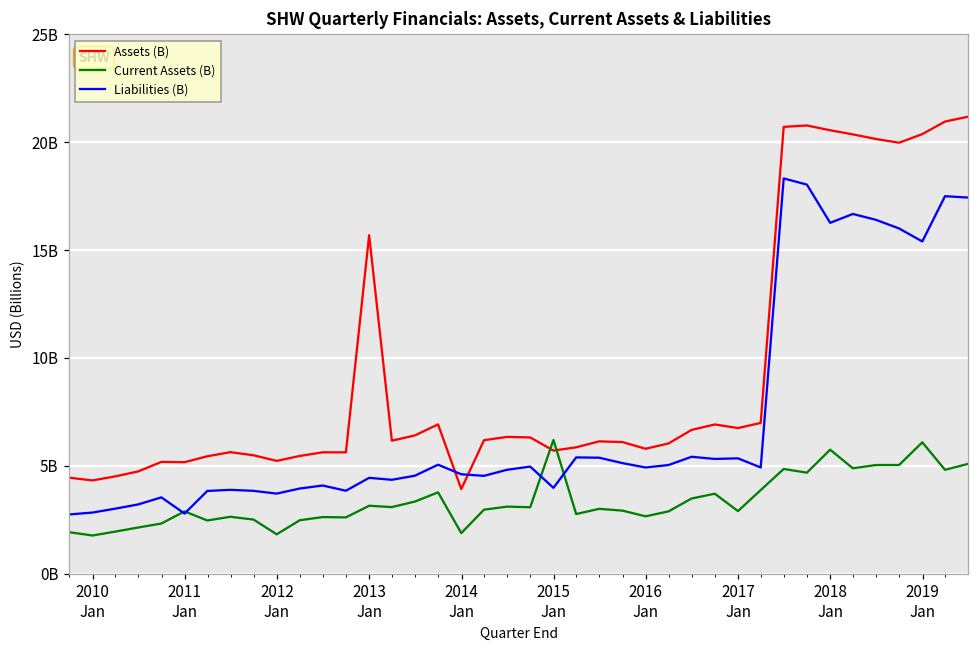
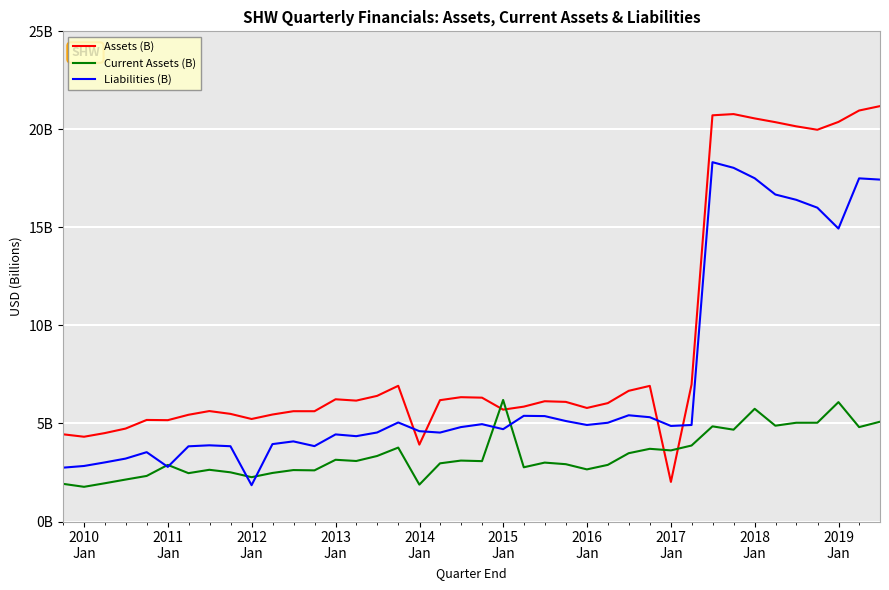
Current Assets (B), 2012 Jan: 1800000000 -> 2300000000
Liabilities (B), 2012 Jan: 3700000000 -> 1900000000
Assets (B), 2013 Jan: 15700000000 -> 6200000000
Liabilities (B), 2015 Jan: 4000000000 -> 4700000000
Assets (B), 2017 Jan: 6800000000 -> 2000000000
Current Assets (B), 2017 Jan: 2900000000 -> 3600000000
Liabilities (B), 2017 Jan: 5300000000 -> 4900000000
Liabilities (B), 2018 Jan: 16300000000 -> 17500000000
Liabilities (B), 2019 Jan: 15400000000 -> 14900000000
